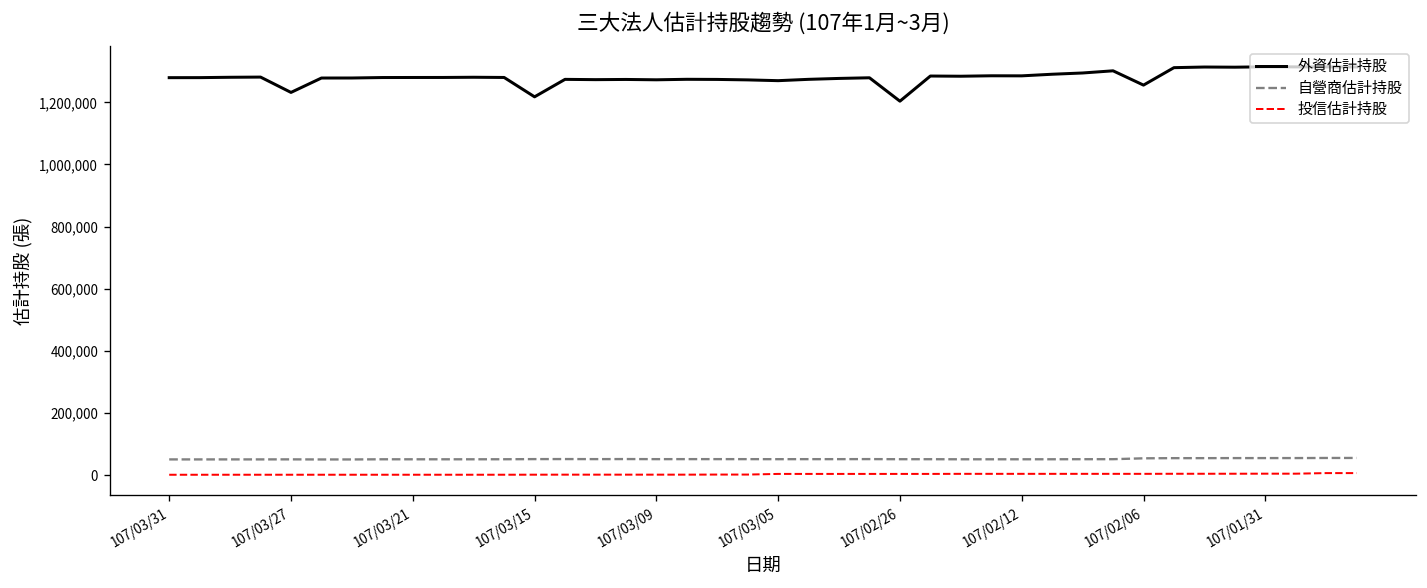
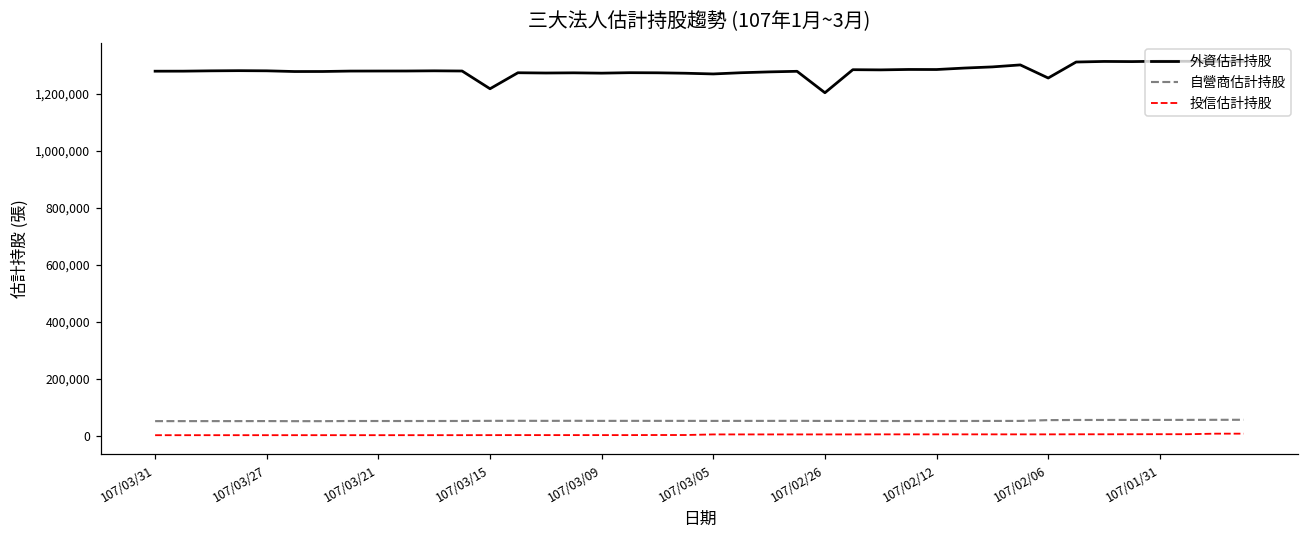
外資估計持股, 107/03/27: 1,230,000 -> 1,280,000
